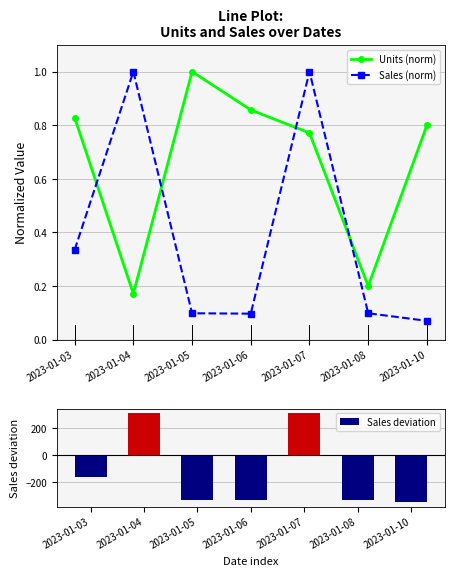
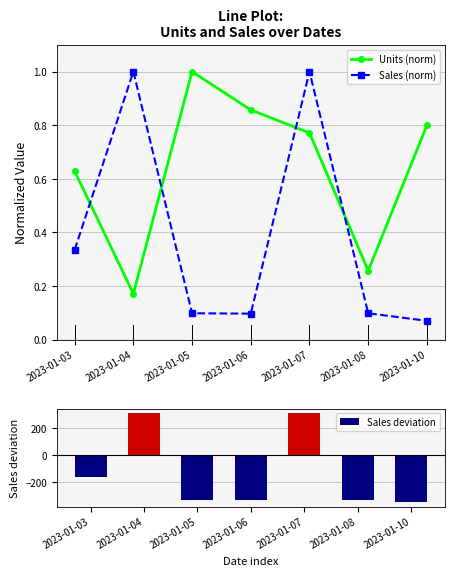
Line Plot: Units and Sales over Dates, Units (norm), 2023-01-03: 0.83 -> 0.63
Line Plot: Units and Sales over Dates, Units (norm), 2023-01-08: 0.20 -> 0.26
